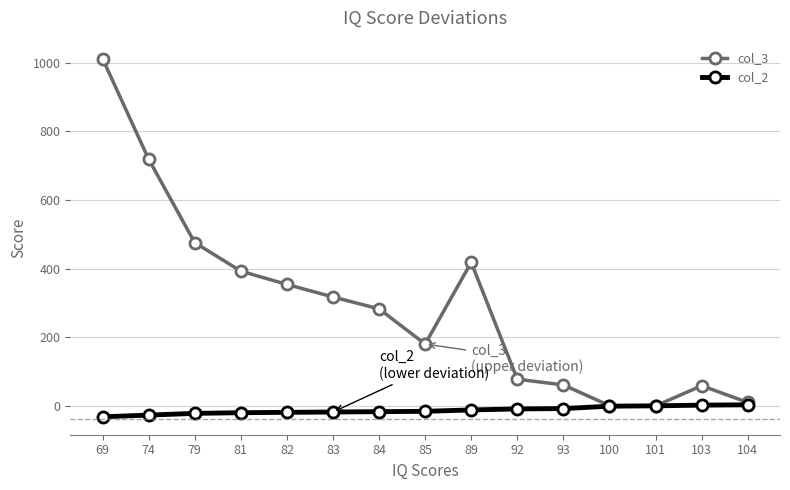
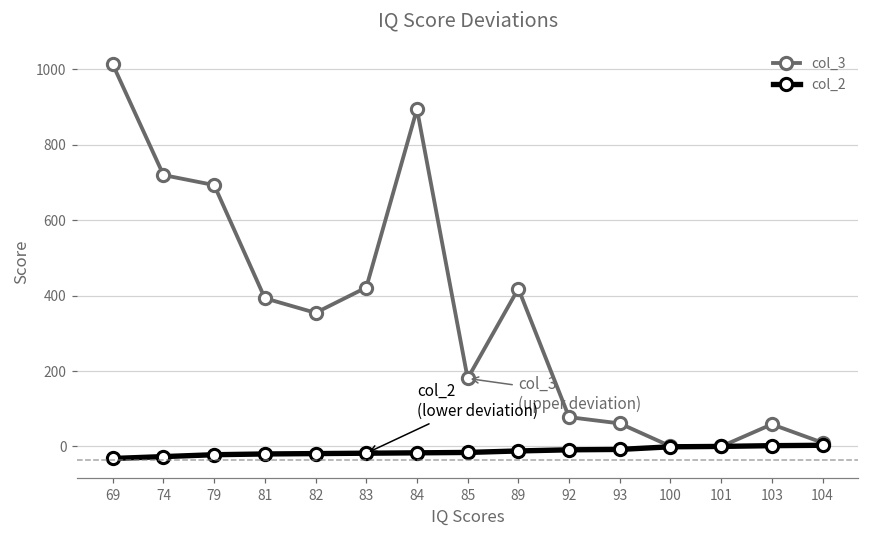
col_3, 79: 480 -> 690
col_3, 83: 320 -> 420
col_3, 84: 280 -> 890
